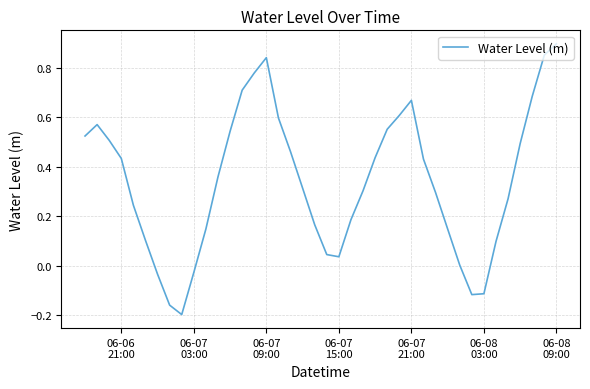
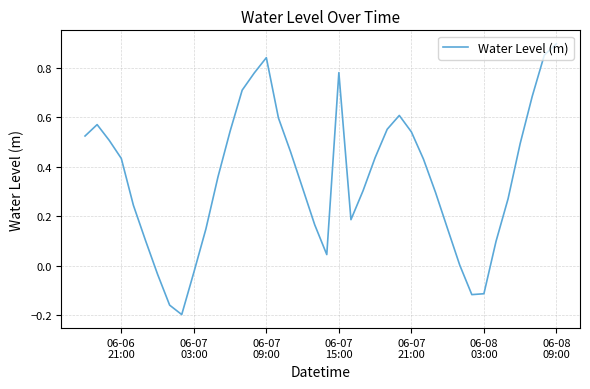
06-07 15:00: 0.04 -> 0.78
06-07 21:00: 0.67 -> 0.54
